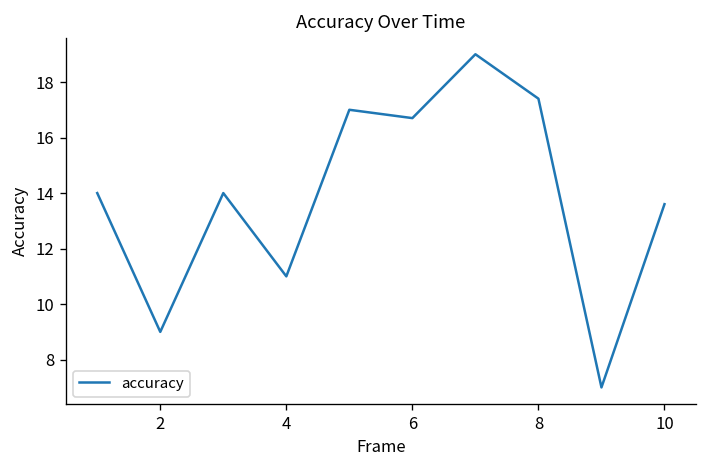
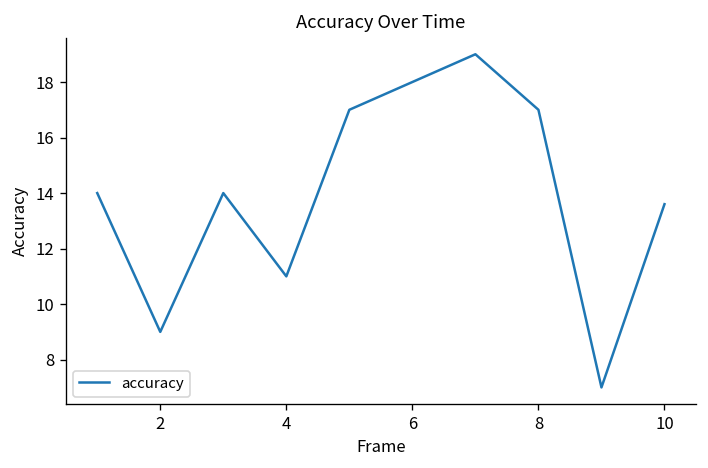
6: 16.7 -> 18.0
8: 17.4 -> 17.0
